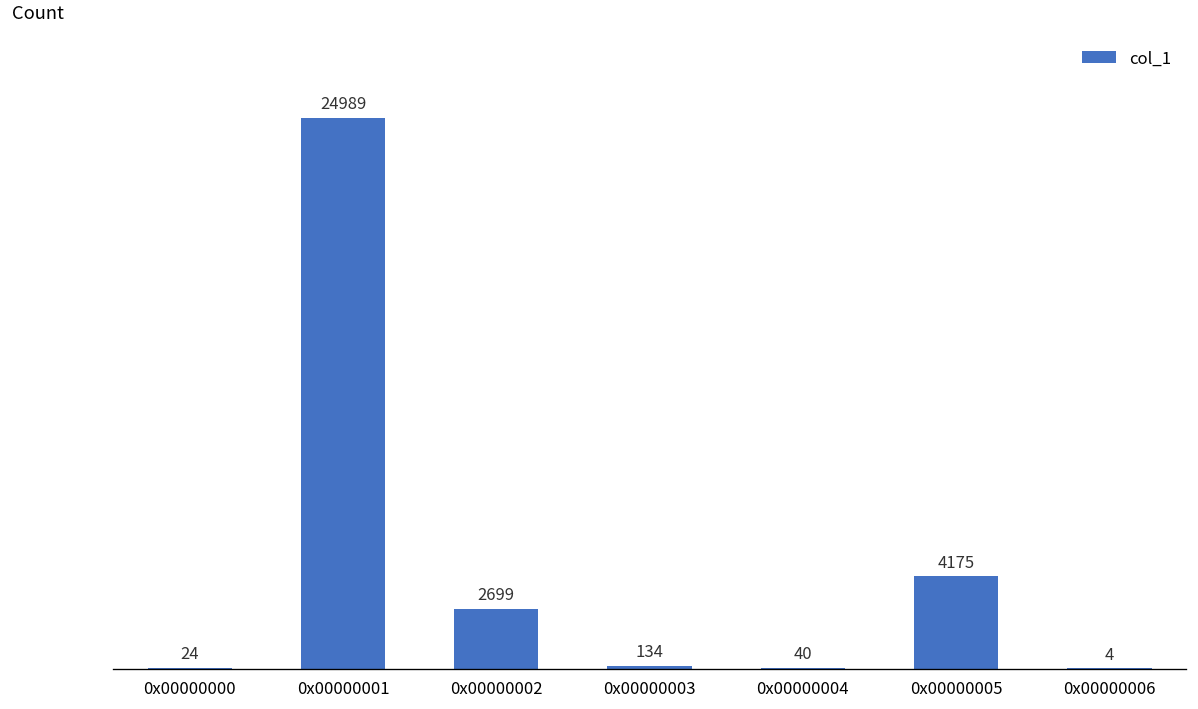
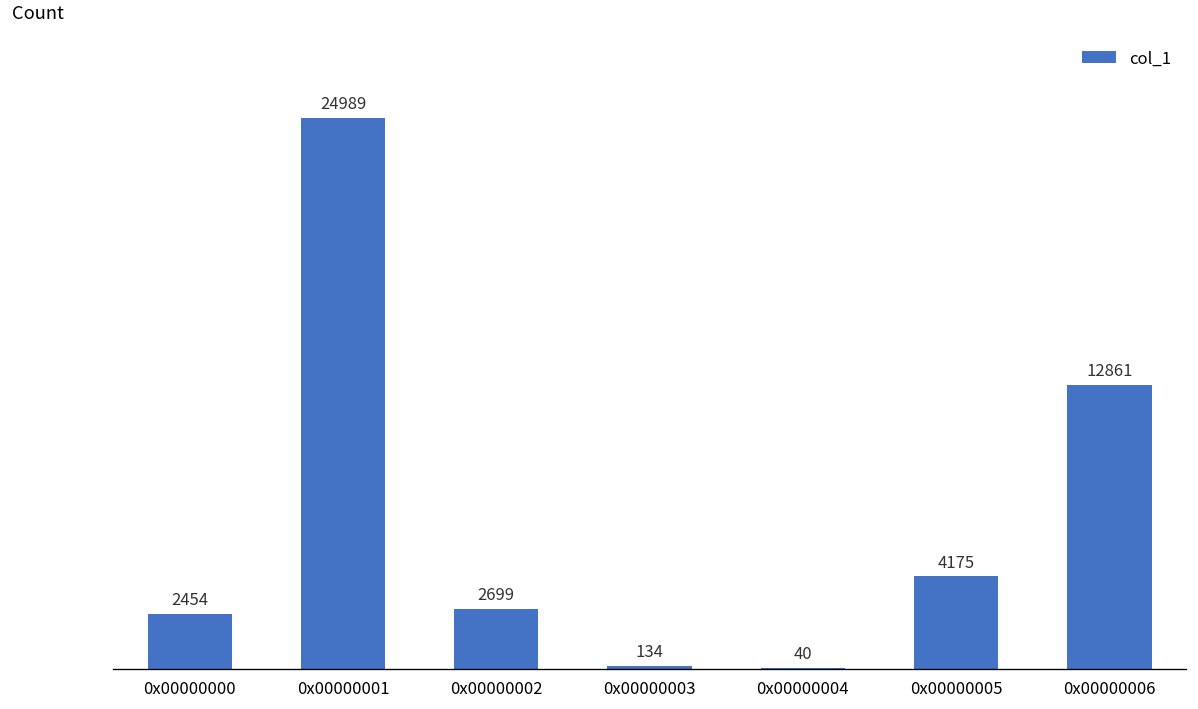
0x00000000: 24 -> 2454
0x00000006: 4 -> 12861
